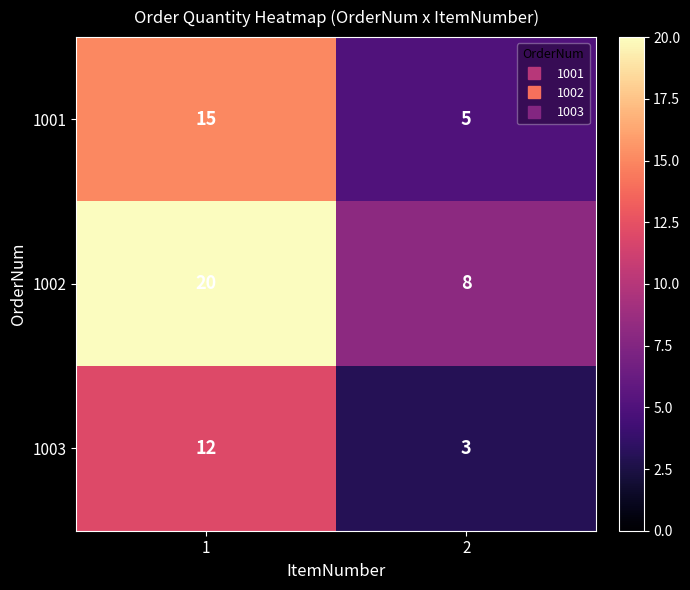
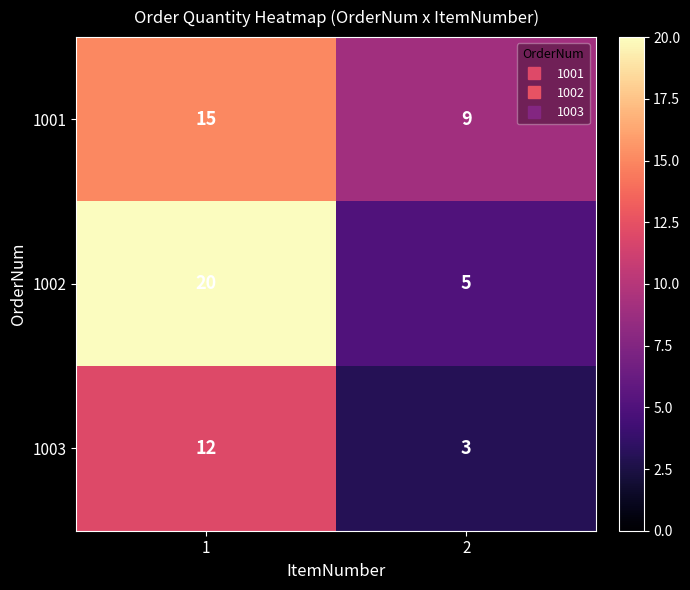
1001, 2: 5 -> 9
1002, 2: 8 -> 5
